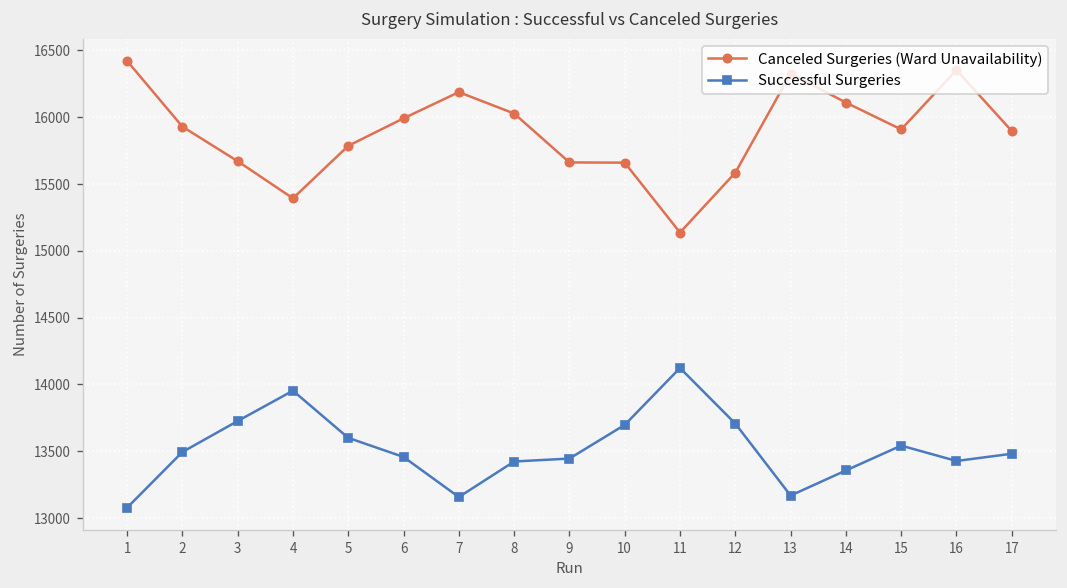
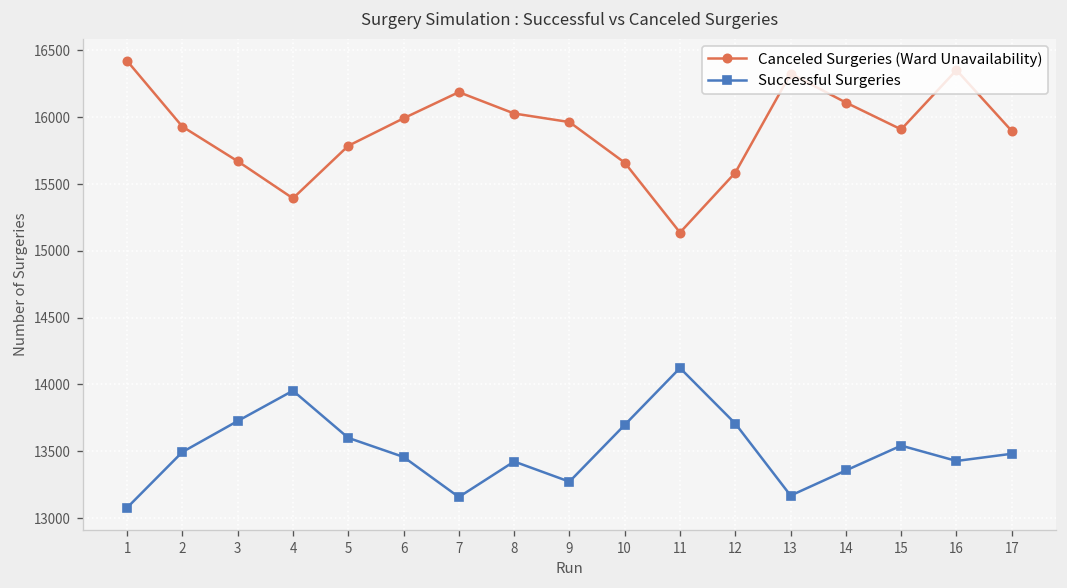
Canceled Surgeries (Ward Unavailability), 9: 15660 -> 15960
Successful Surgeries, 9: 13450 -> 13270
